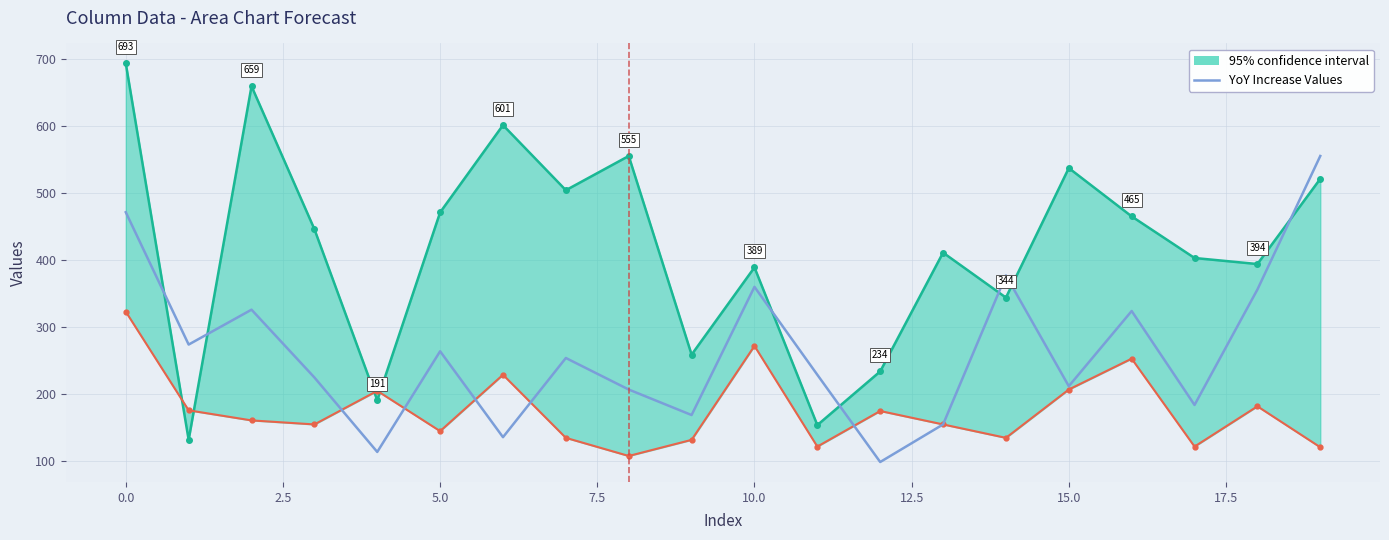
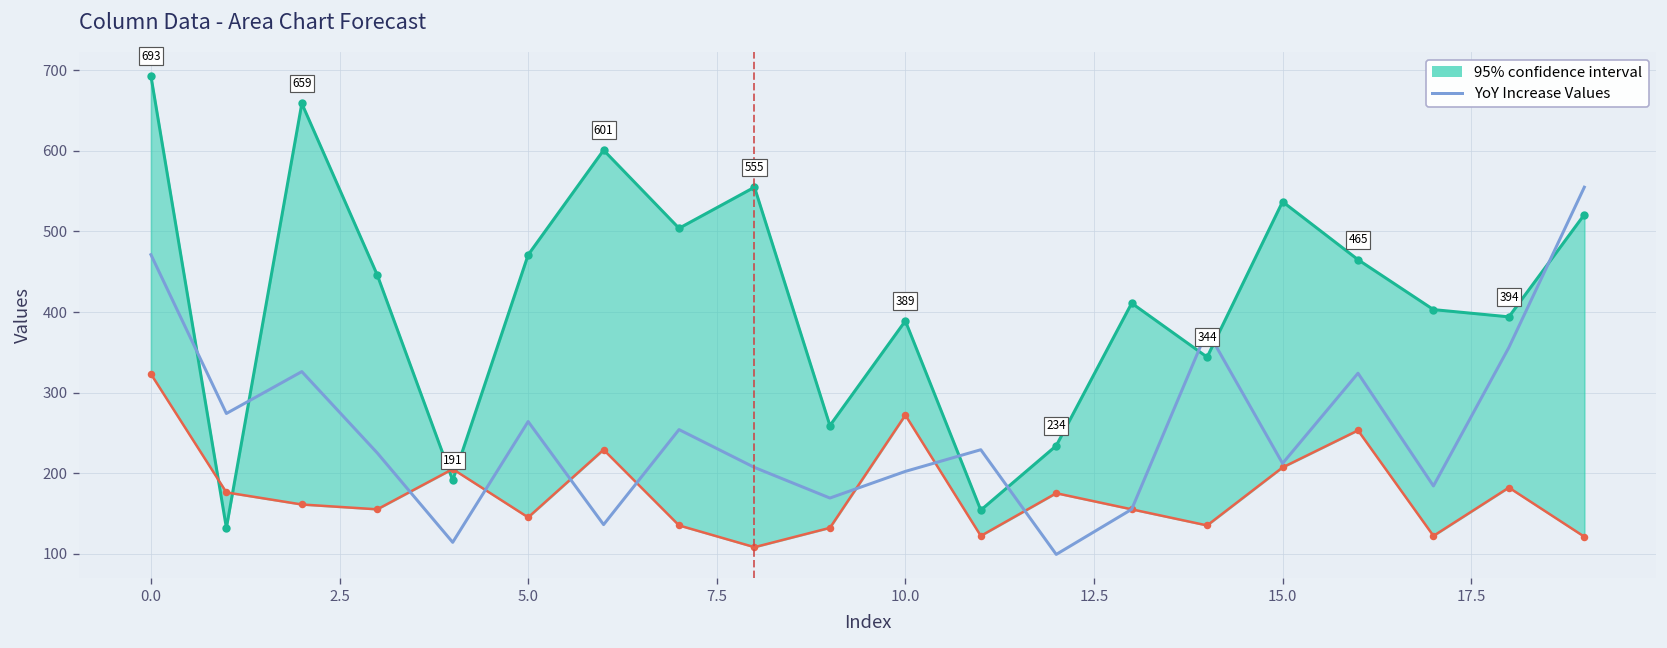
YoY Increase Values, 10.0: 360 -> 200
